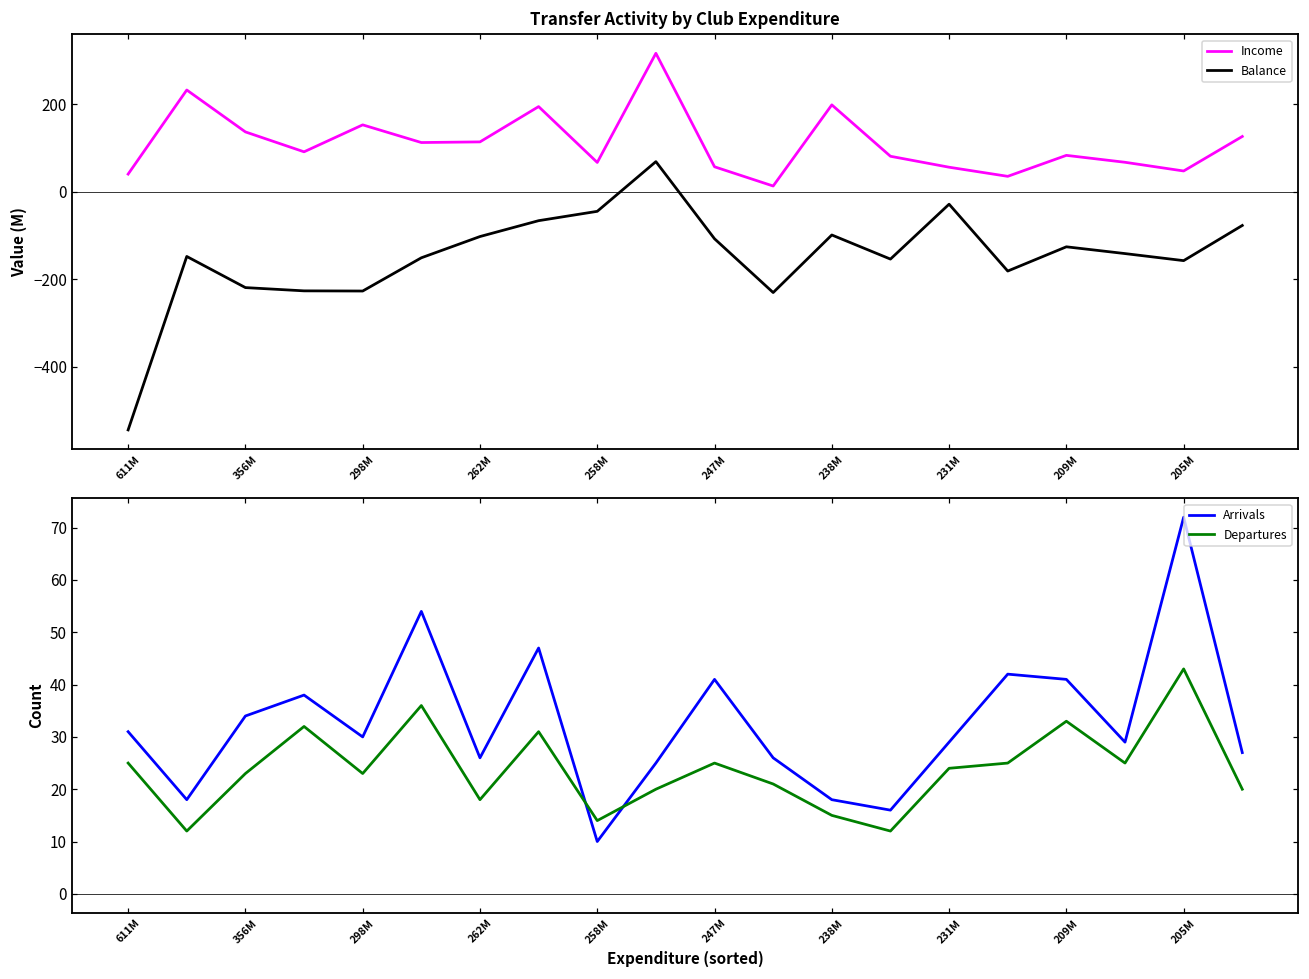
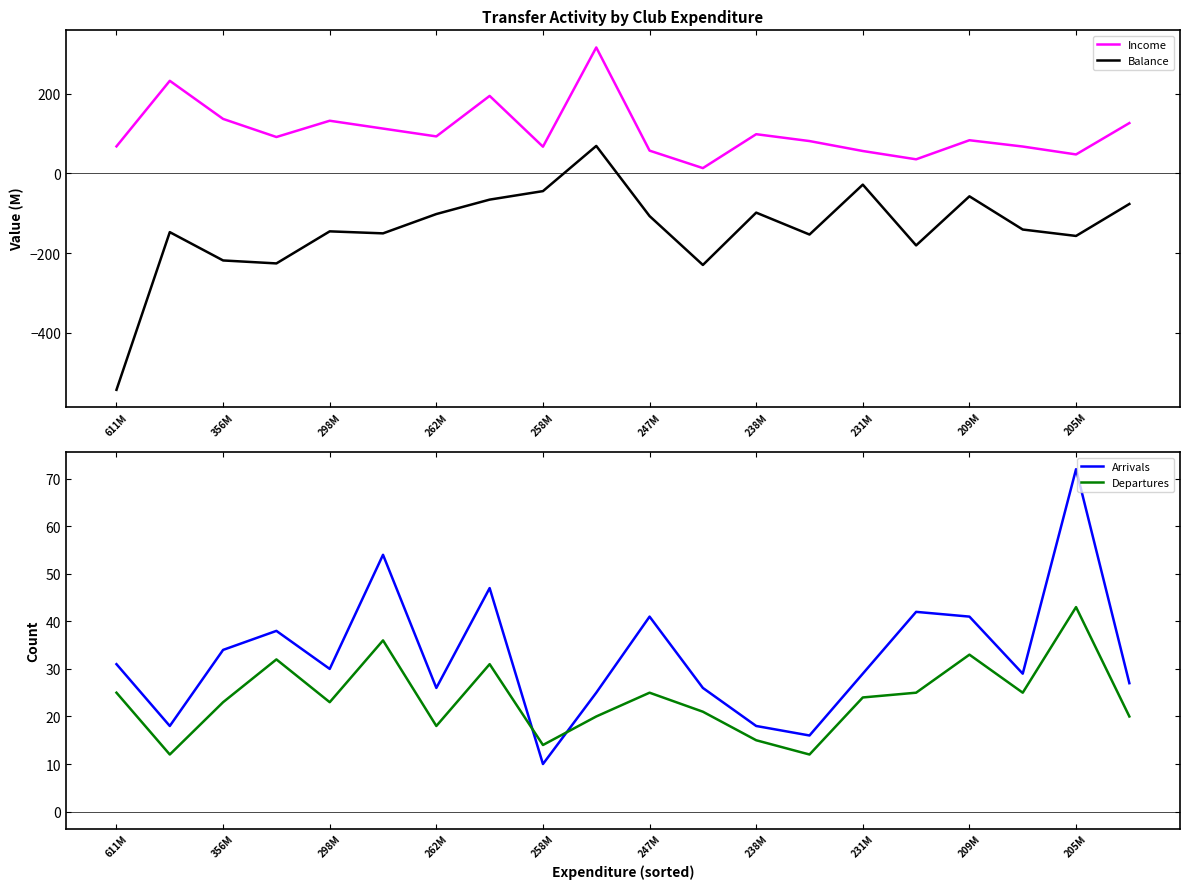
Transfer Activity by Club Expenditure, Income, 611M: 40 -> 70
Transfer Activity by Club Expenditure, Income, 298M: 150 -> 130
Transfer Activity by Club Expenditure, Balance, 298M: -230 -> -150
Transfer Activity by Club Expenditure, Income, 262M: 110 -> 90
Transfer Activity by Club Expenditure, Income, 238M: 200 -> 100
Transfer Activity by Club Expenditure, Balance, 209M: -130 -> -60
